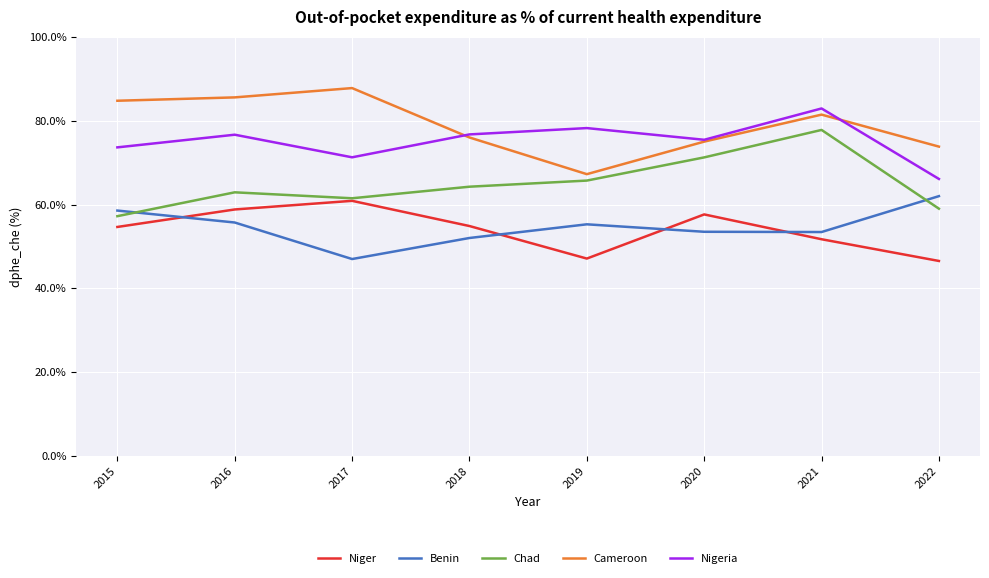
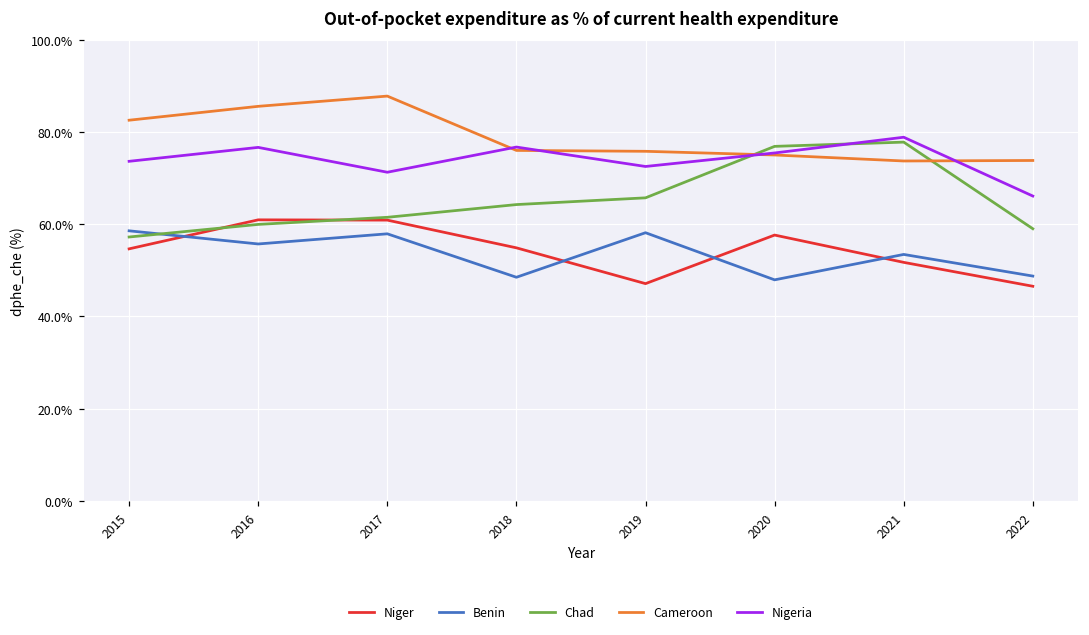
Cameroon, 2015: 85% -> 83%
Niger, 2016: 59% -> 61%
Chad, 2016: 63% -> 60%
Benin, 2017: 47% -> 58%
Benin, 2018: 52% -> 49%
Benin, 2019: 55% -> 58%
Cameroon, 2019: 67% -> 76%
Nigeria, 2019: 78% -> 73%
Benin, 2020: 54% -> 48%
Chad, 2020: 71% -> 77%
Cameroon, 2021: 81% -> 74%
Nigeria, 2021: 83% -> 79%
Benin, 2022: 62% -> 49%
